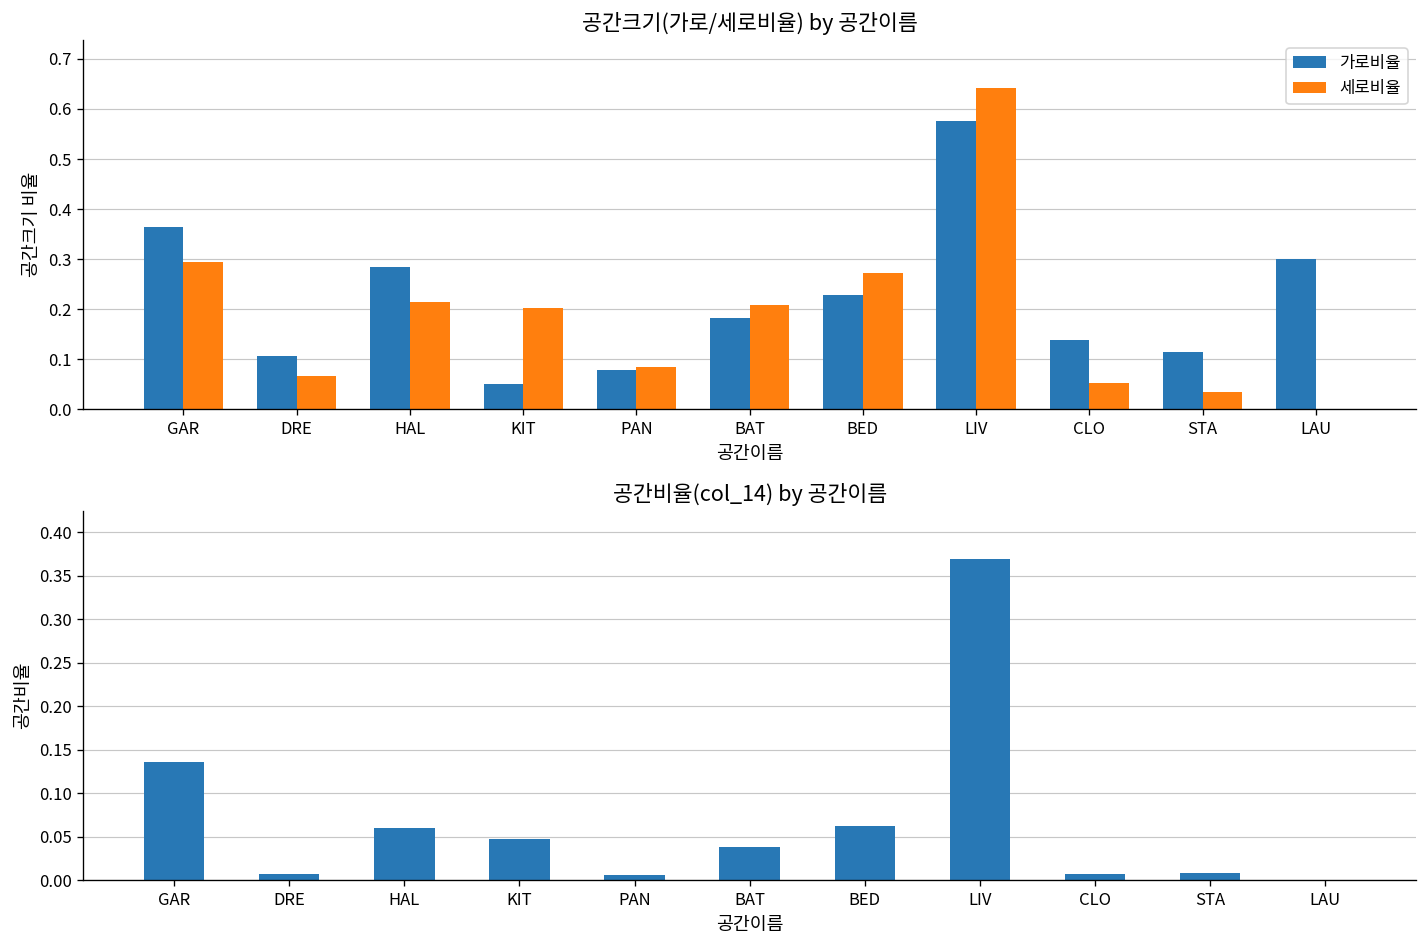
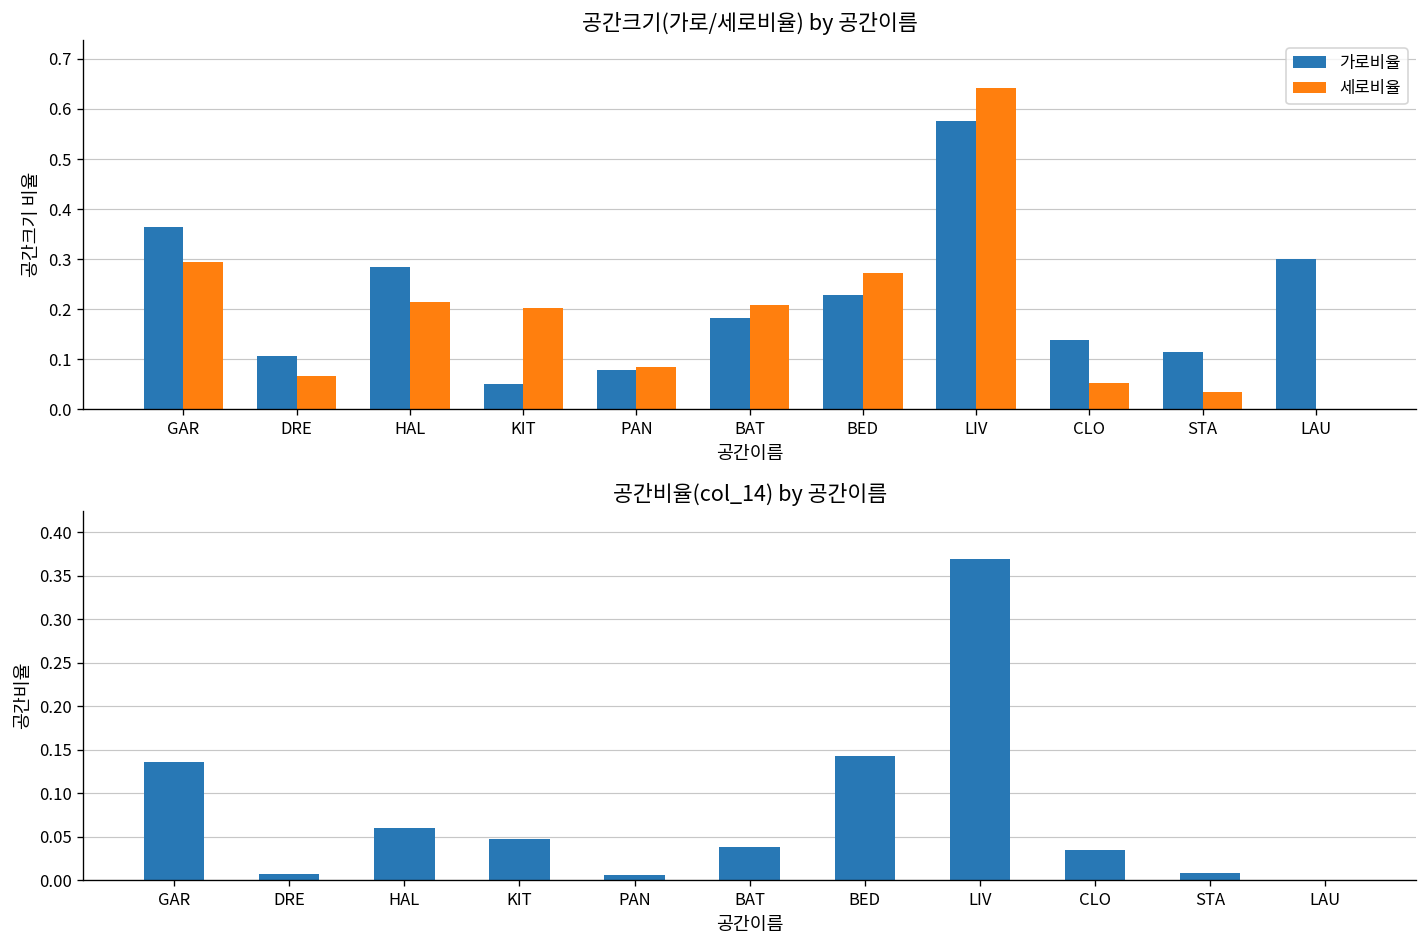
공간비율(col_14) by 공간이름, BED: 0.06 -> 0.14
공간비율(col_14) by 공간이름, CLO: 0.01 -> 0.03
